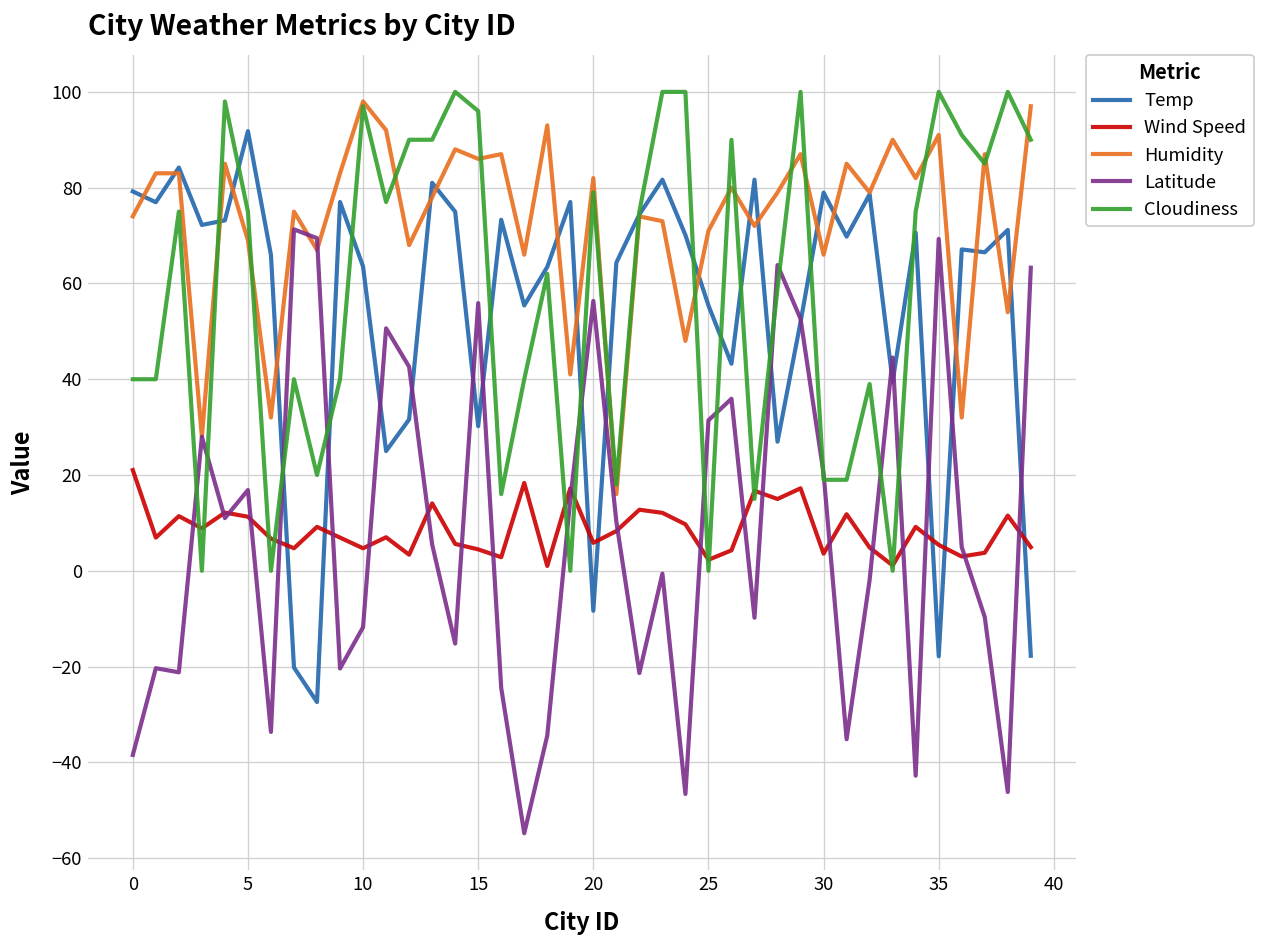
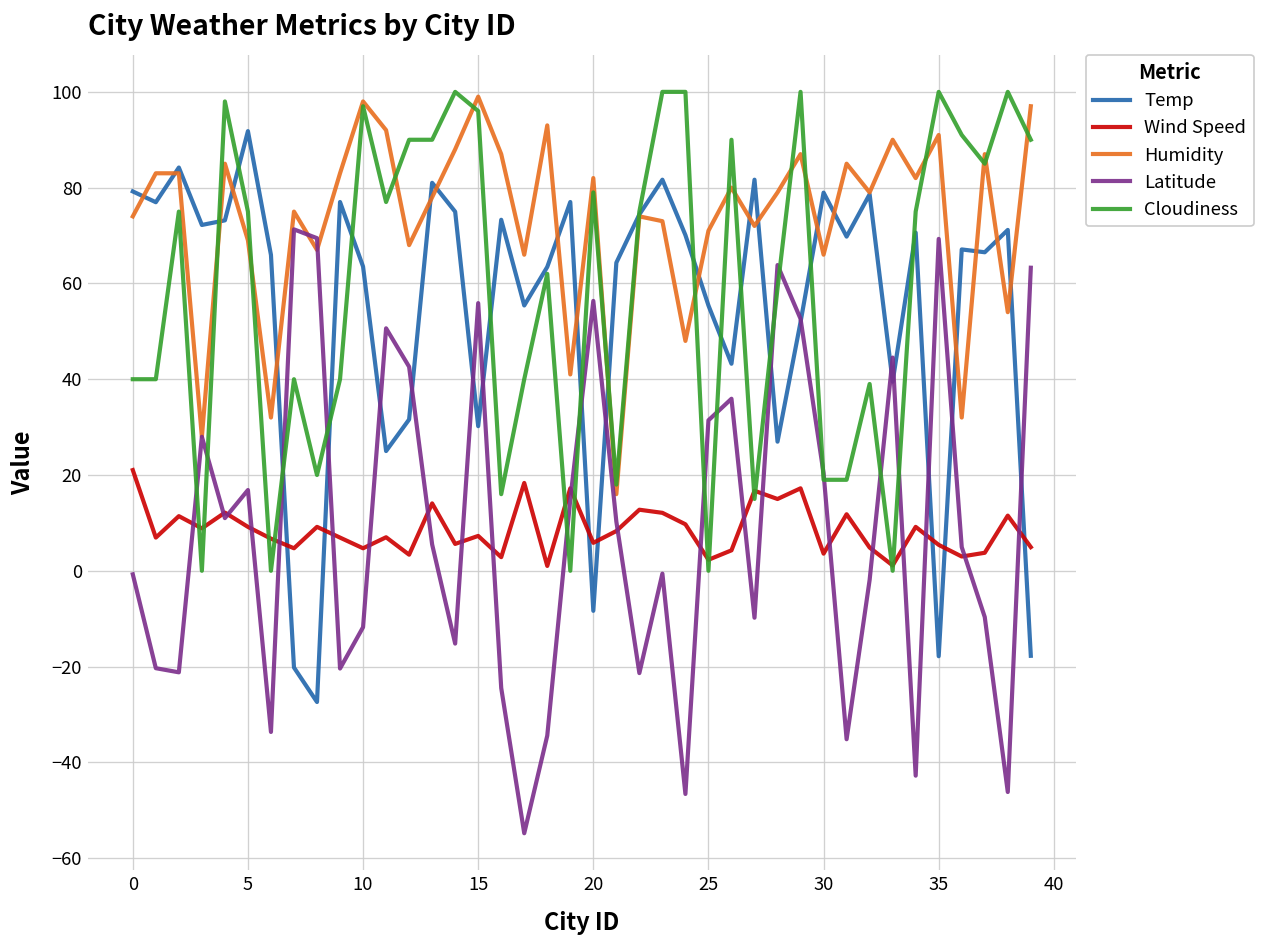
Latitude, 0: -38 -> -1
Wind Speed, 5: 11 -> 9
Wind Speed, 15: 4 -> 7
Humidity, 15: 86 -> 99
